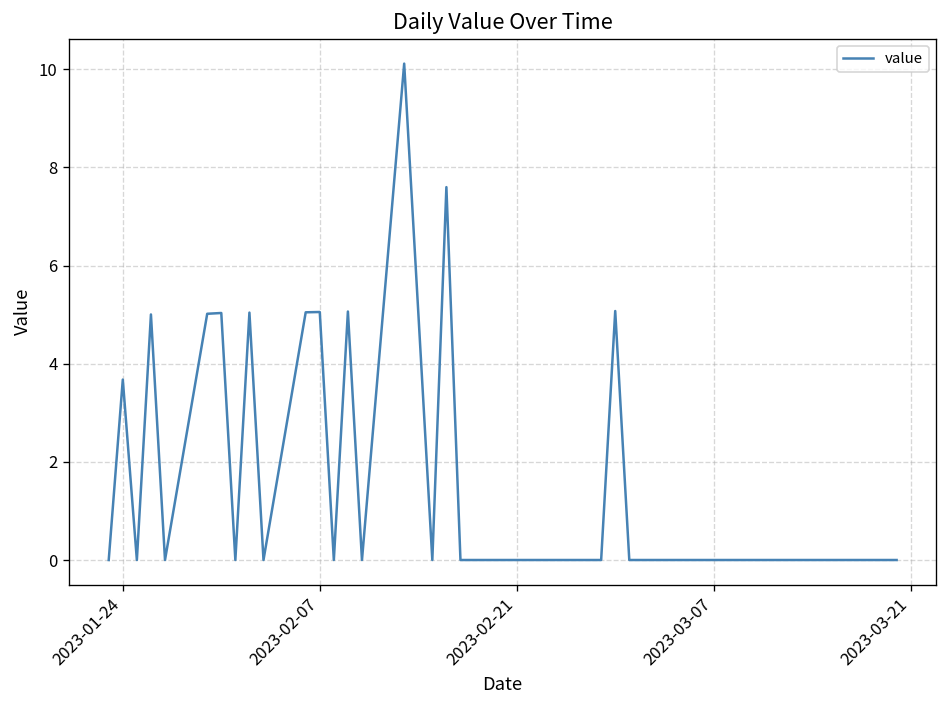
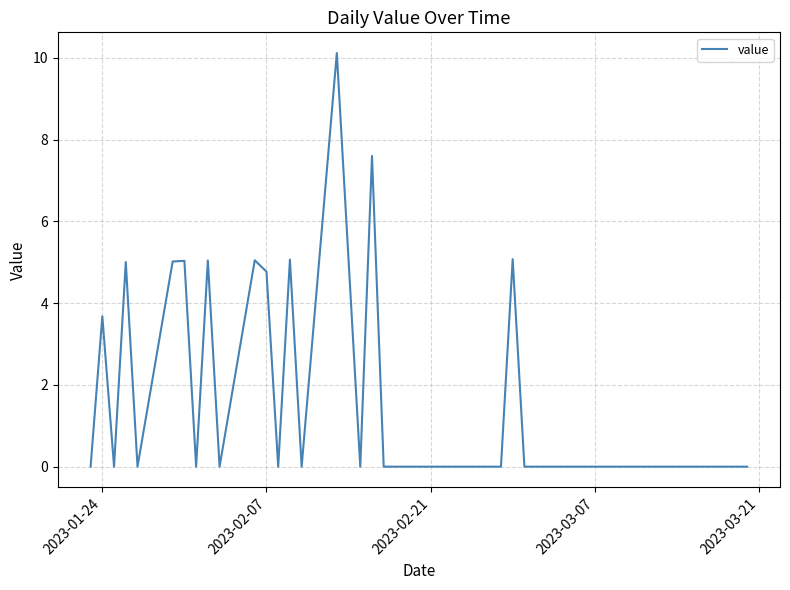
2023-02-07: 5.1 -> 4.8
